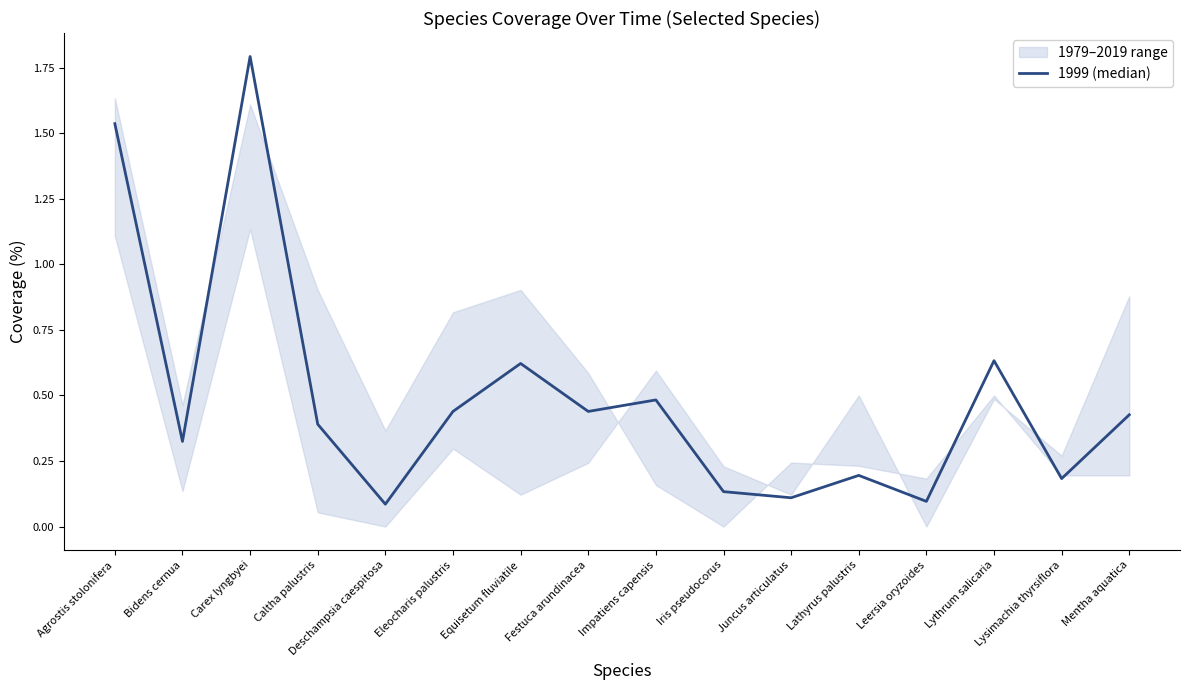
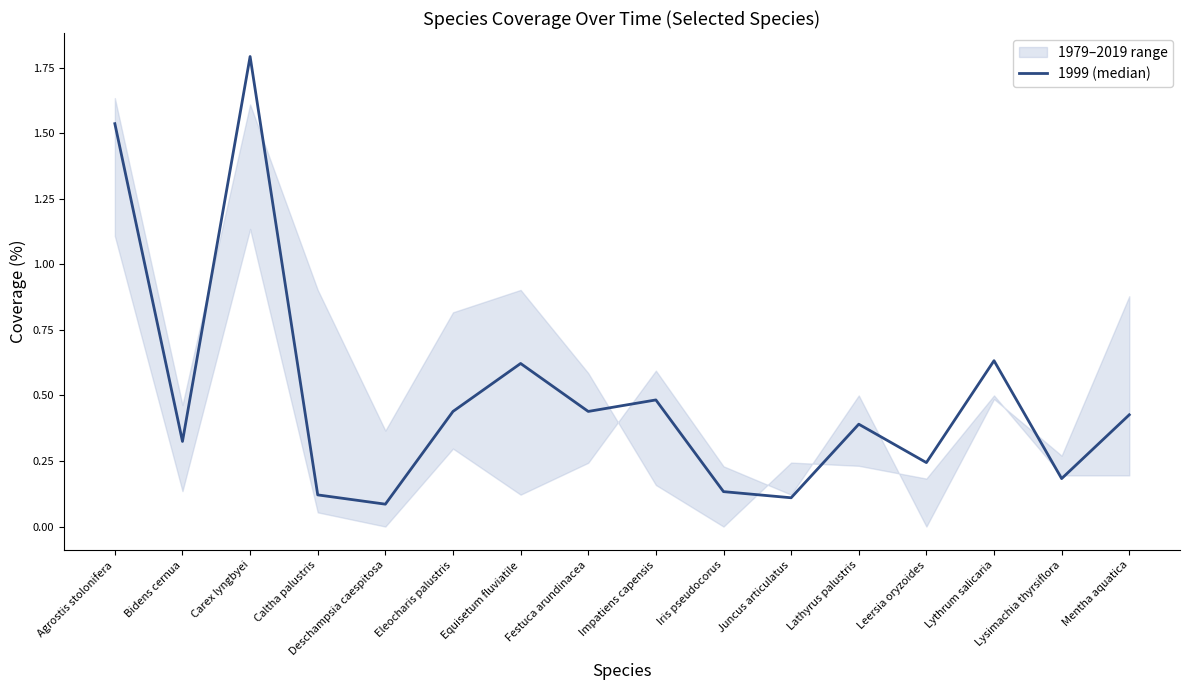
1999 (median), Caltha palustris: 0.39 -> 0.12
1999 (median), Lathyrus palustris: 0.20 -> 0.39
1999 (median), Leersia oryzoides: 0.10 -> 0.24
